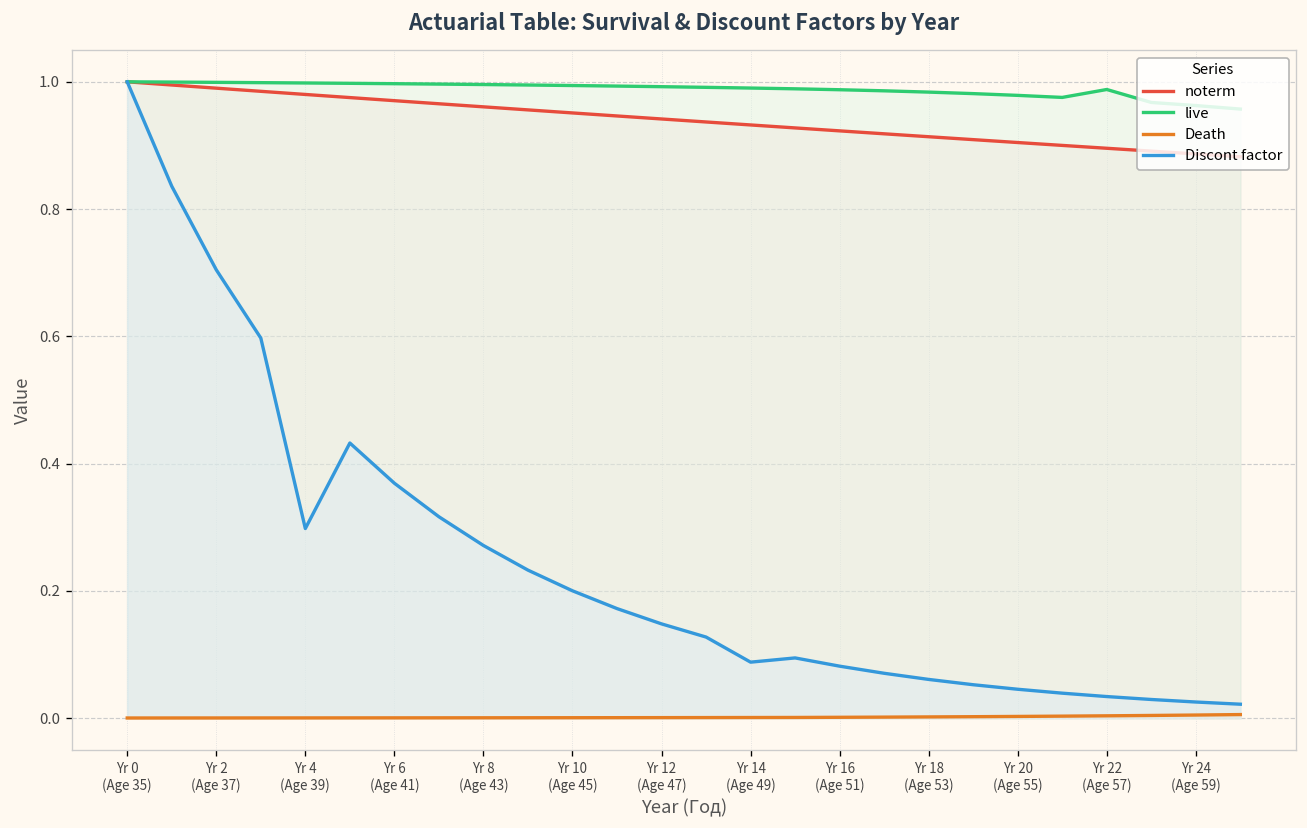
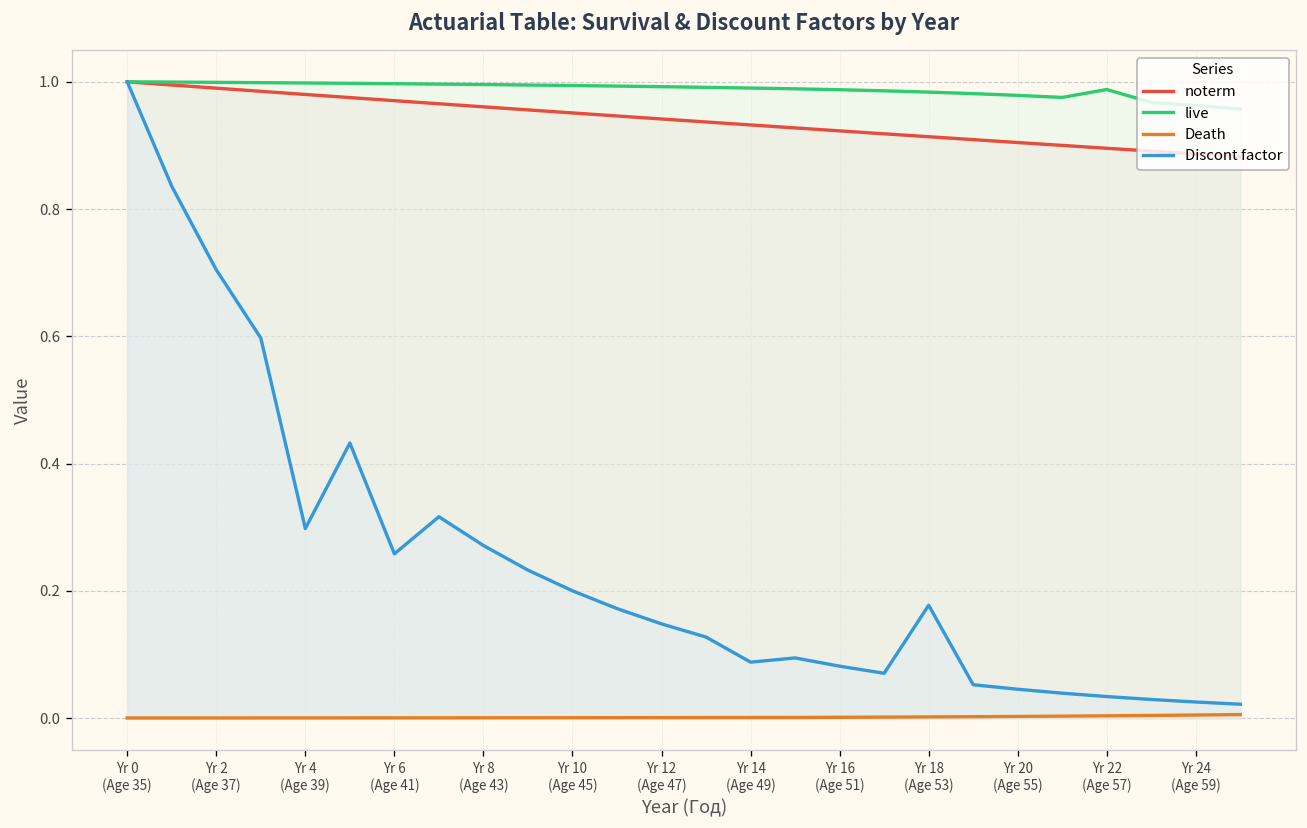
Discont factor, Yr 6 (Age 41): 0.37 -> 0.26
Discont factor, Yr 18 (Age 53): 0.06 -> 0.18
